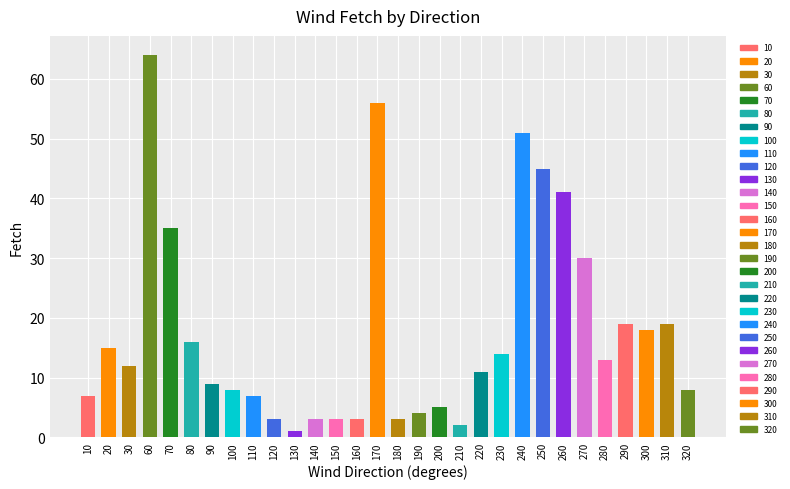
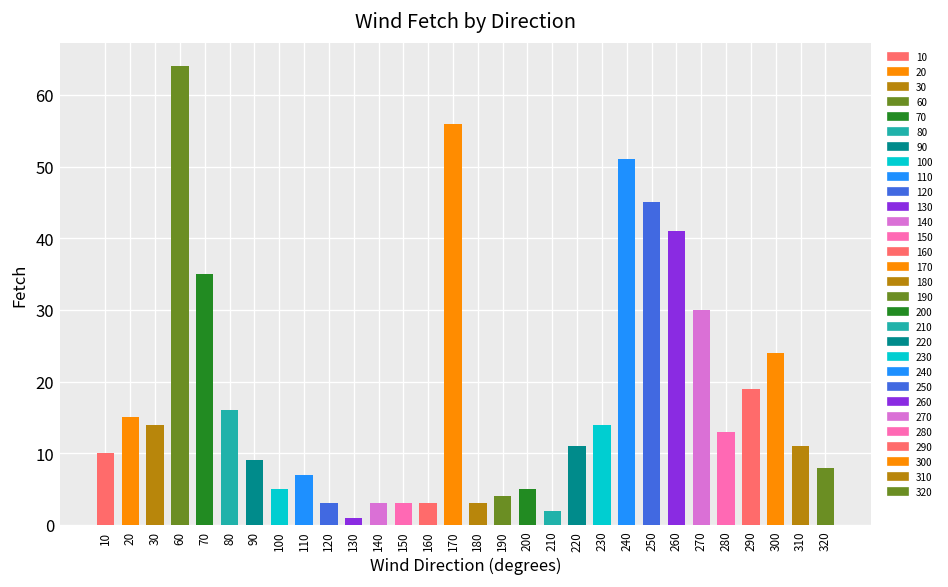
10: 7 -> 10
30: 12 -> 14
100: 8 -> 5
300: 18 -> 24
310: 19 -> 11
